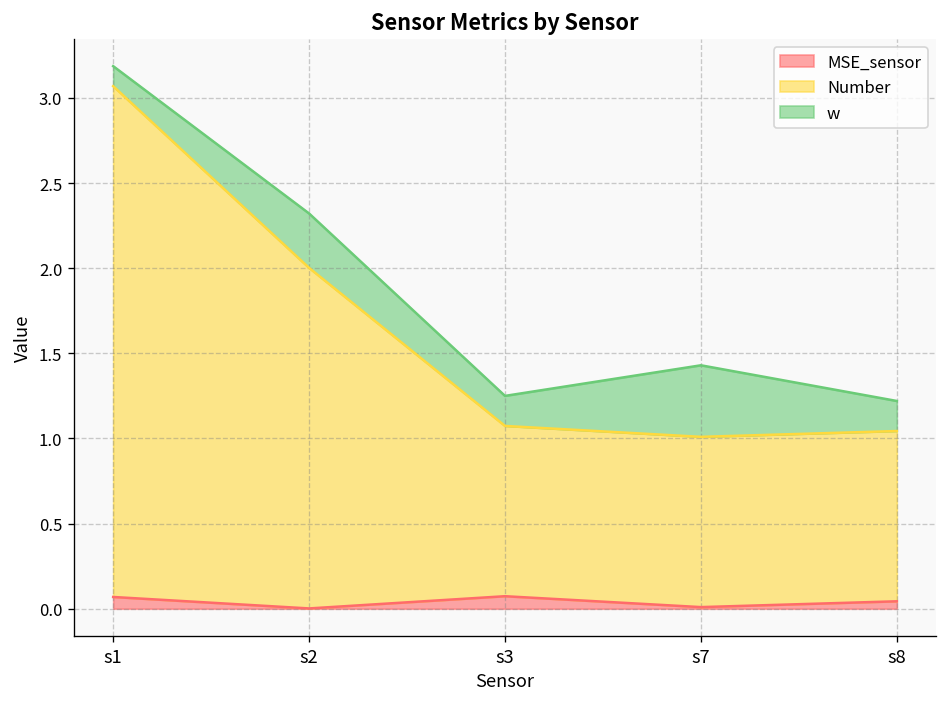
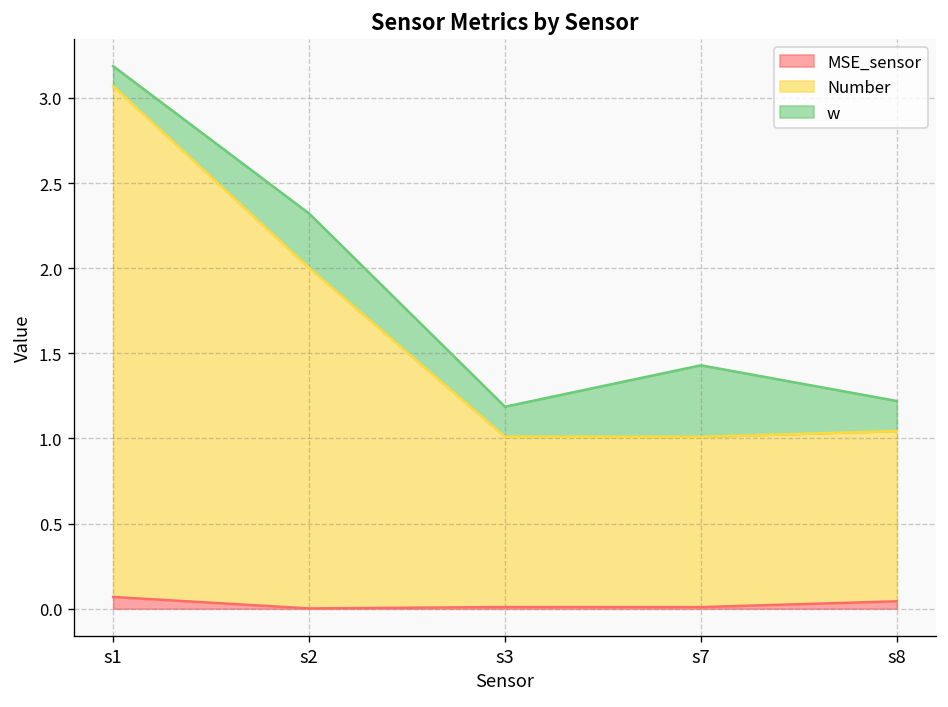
MSE_sensor, s3: 0.07 -> 0.01
